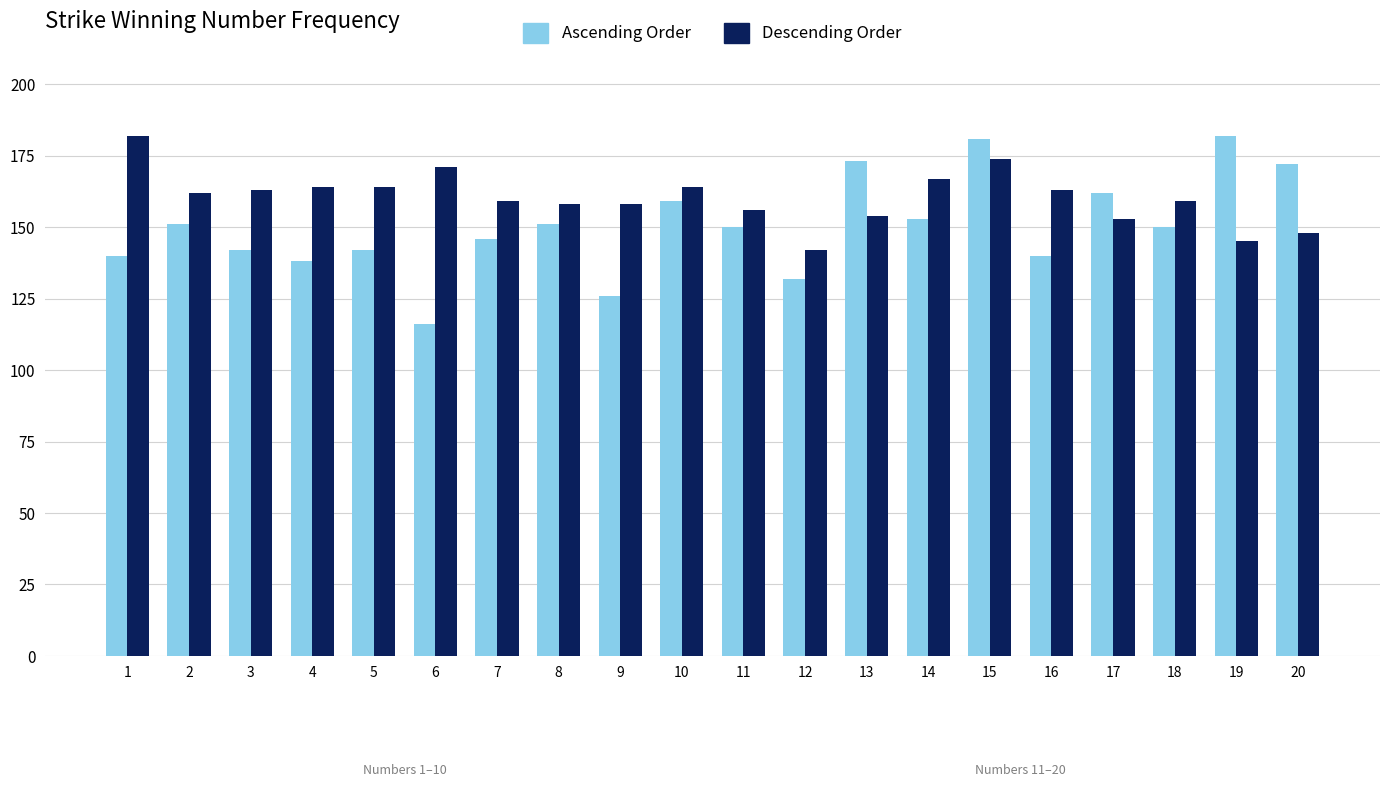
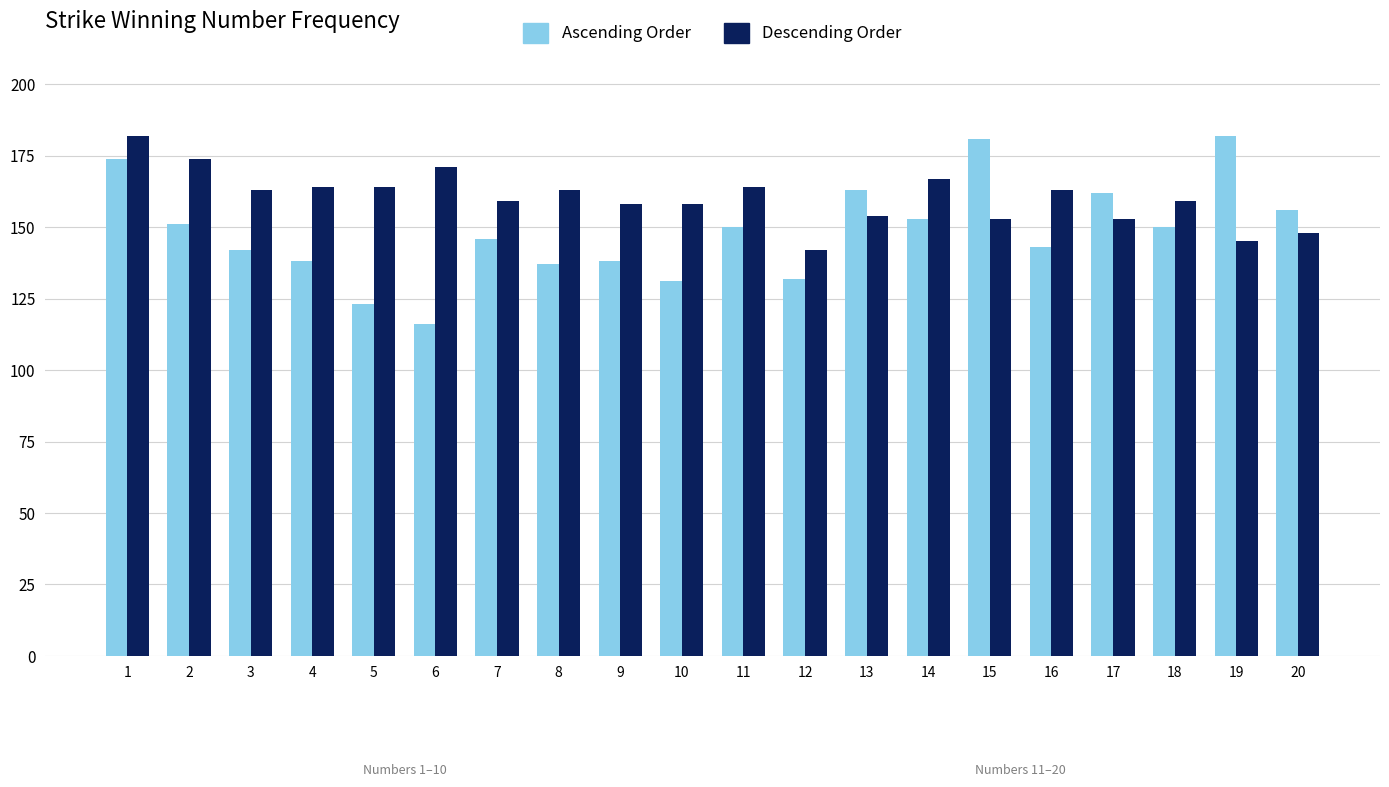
Ascending Order, 1: 140 -> 174
Descending Order, 2: 162 -> 174
Ascending Order, 5: 142 -> 123
Ascending Order, 8: 151 -> 137
Descending Order, 8: 158 -> 163
Ascending Order, 9: 126 -> 138
Ascending Order, 10: 159 -> 131
Descending Order, 10: 164 -> 158
Descending Order, 11: 156 -> 164
Ascending Order, 13: 173 -> 163
Descending Order, 15: 174 -> 153
Ascending Order, 16: 140 -> 143
Ascending Order, 20: 172 -> 156
